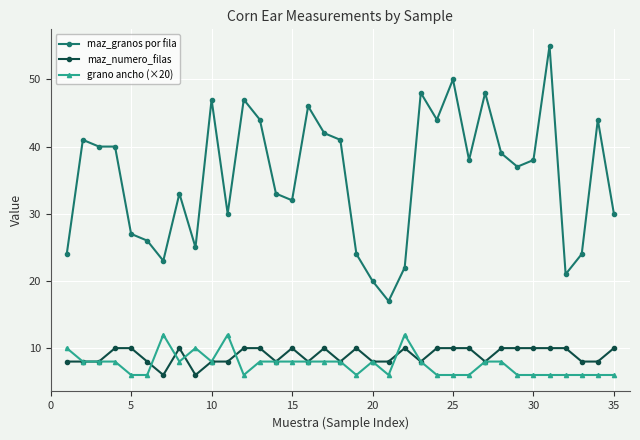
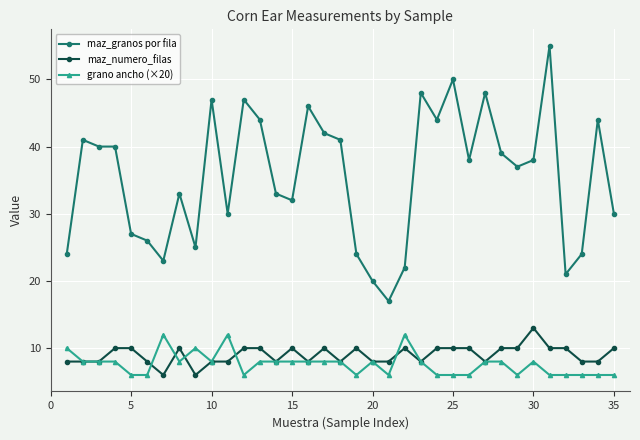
maz_numero_filas, 30: 10 -> 13
grano ancho (×20), 30: 6 -> 8
